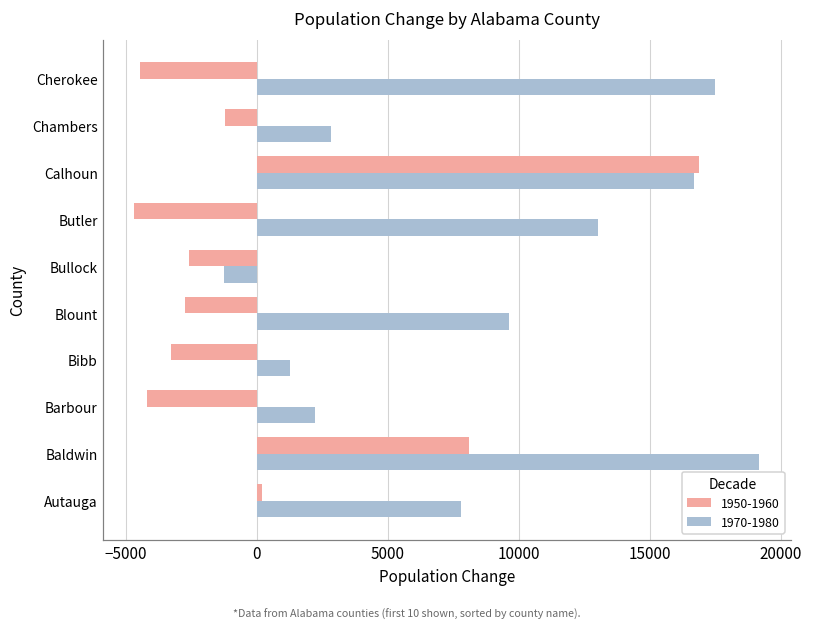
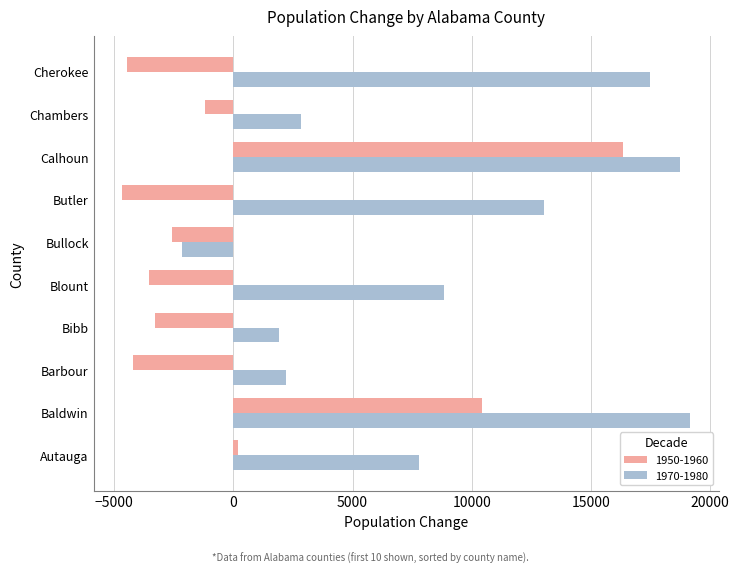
1950-1960, Calhoun: 16900 -> 16300
1970-1980, Calhoun: 16700 -> 18700
1970-1980, Bullock: -1200 -> -2200
1950-1960, Blount: -2700 -> -3500
1970-1980, Blount: 9600 -> 8800
1970-1980, Bibb: 1300 -> 1900
1950-1960, Baldwin: 8100 -> 10400
